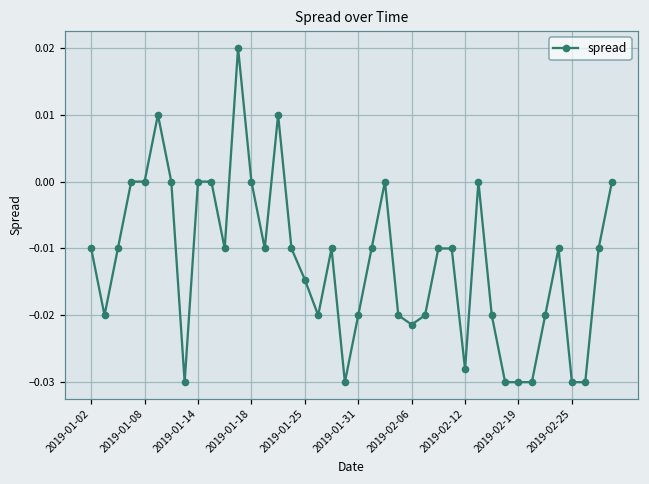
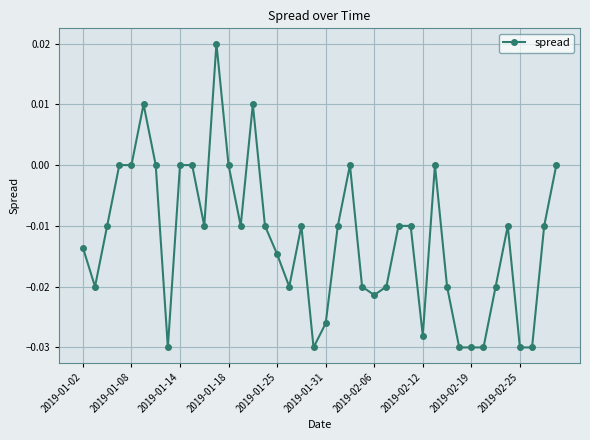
2019-01-02: -0.010 -> -0.014
2019-01-31: -0.020 -> -0.026
